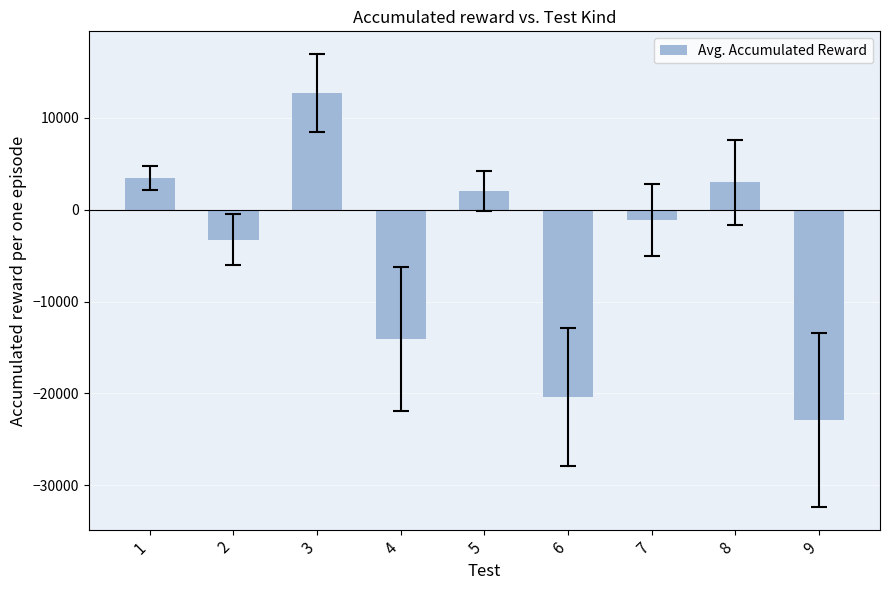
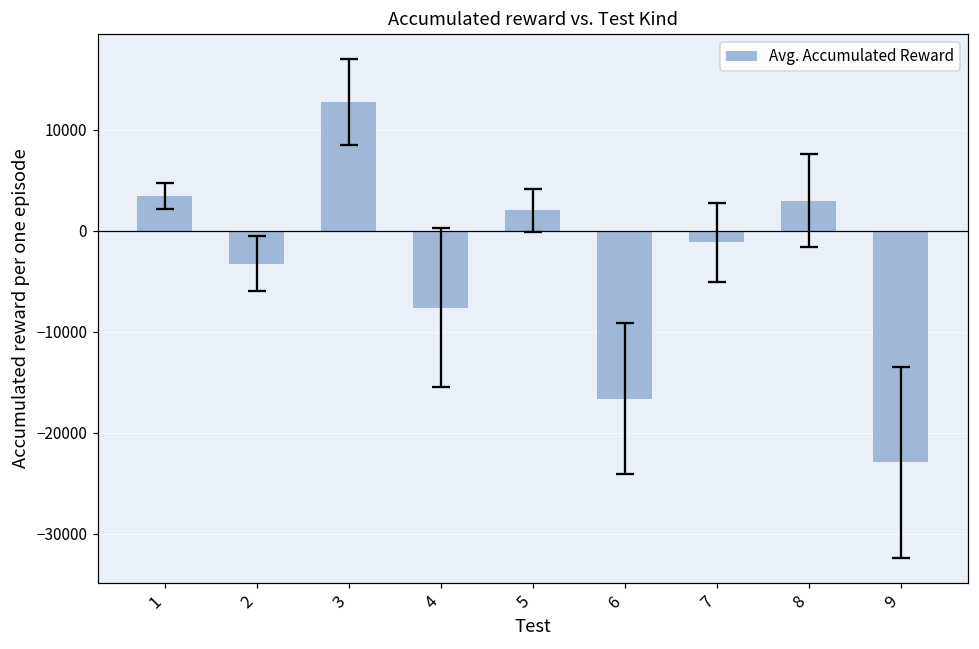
Avg. Accumulated Reward, 4: -14000 -> -8000
Avg. Accumulated Reward, 6: -20000 -> -17000
